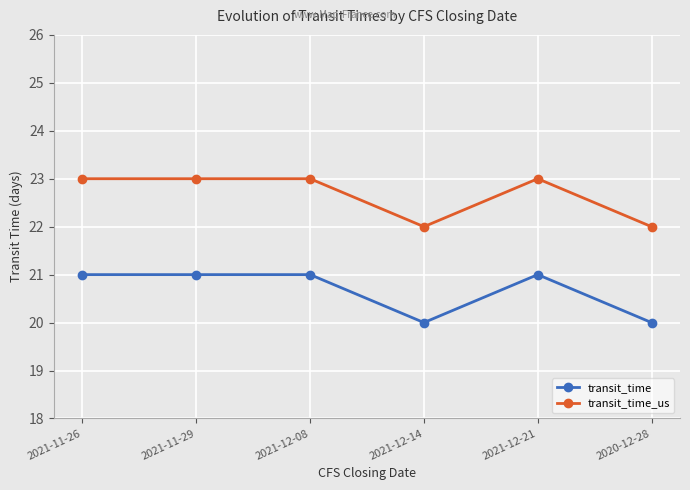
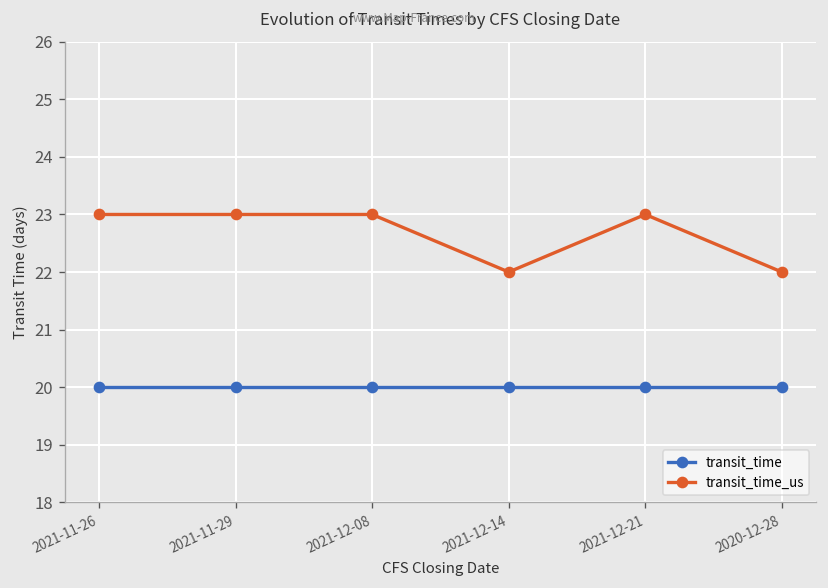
transit_time, 2021-11-26: 21 -> 20
transit_time, 2021-11-29: 21 -> 20
transit_time, 2021-12-08: 21 -> 20
transit_time, 2021-12-21: 21 -> 20
